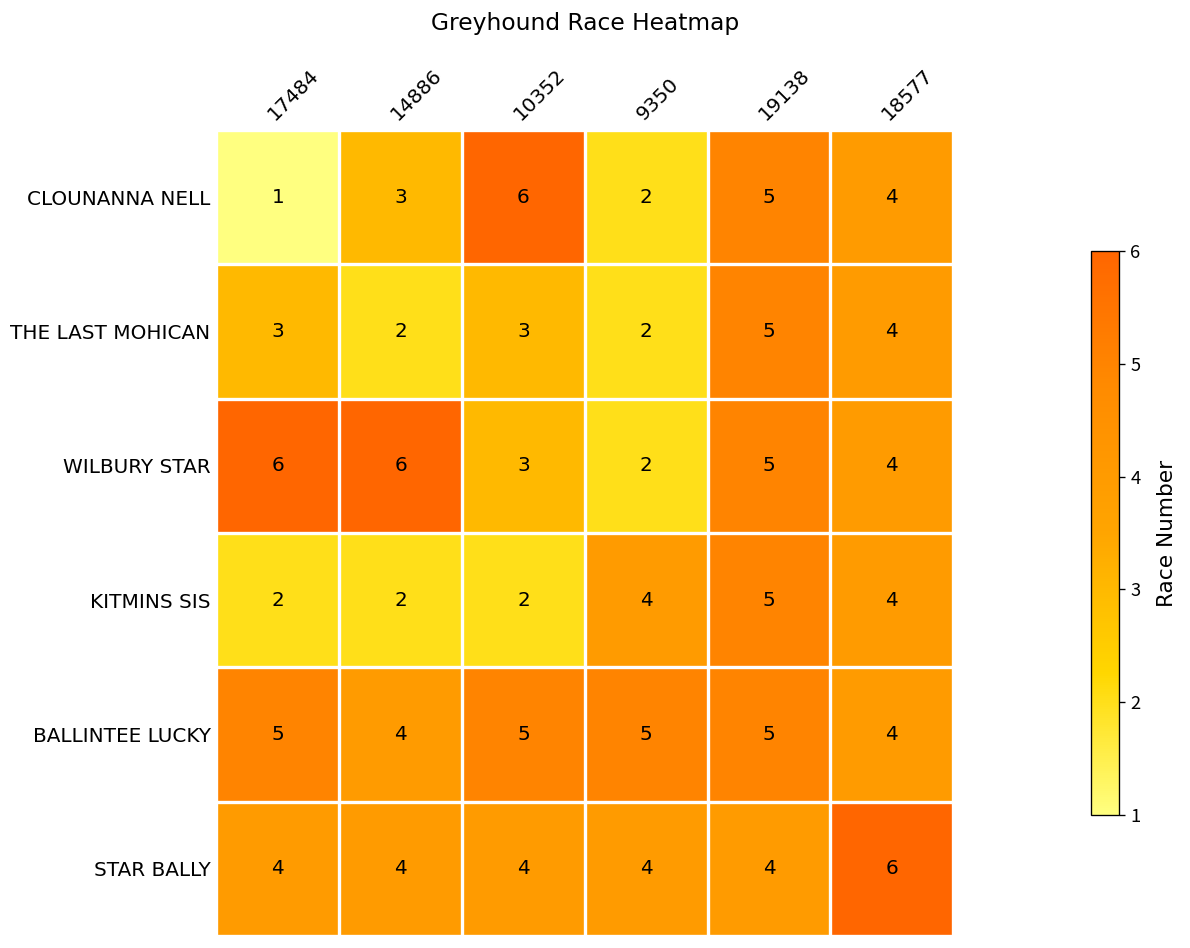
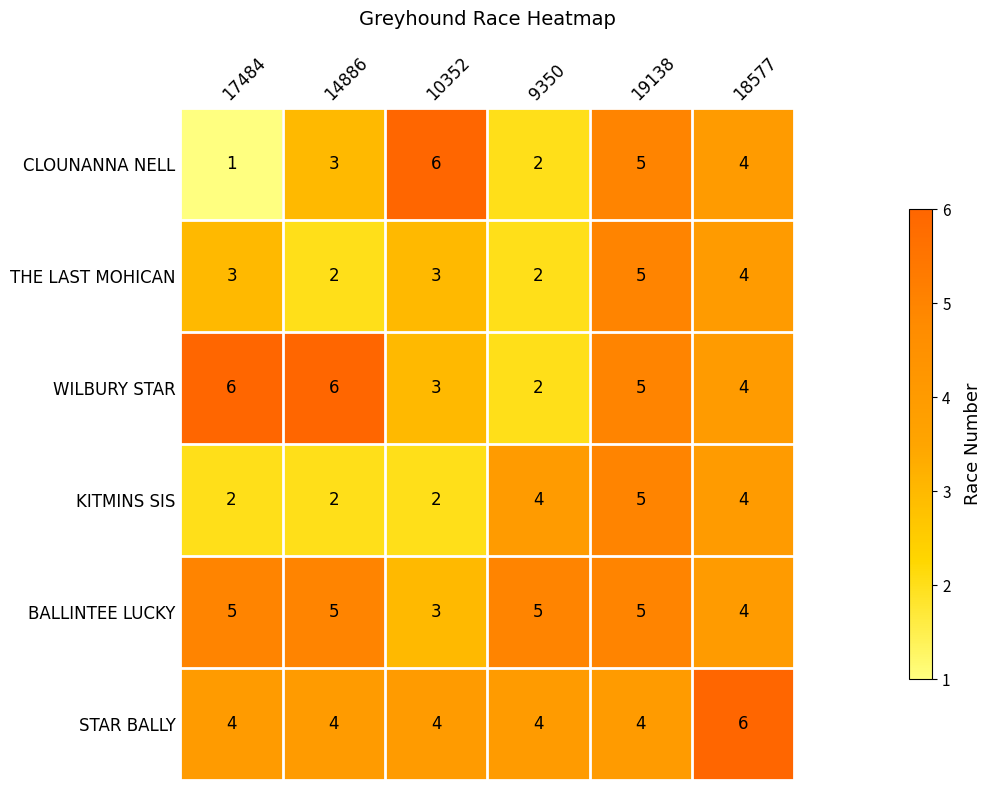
BALLINTEE LUCKY, 14886: 4 -> 5
BALLINTEE LUCKY, 10352: 5 -> 3
